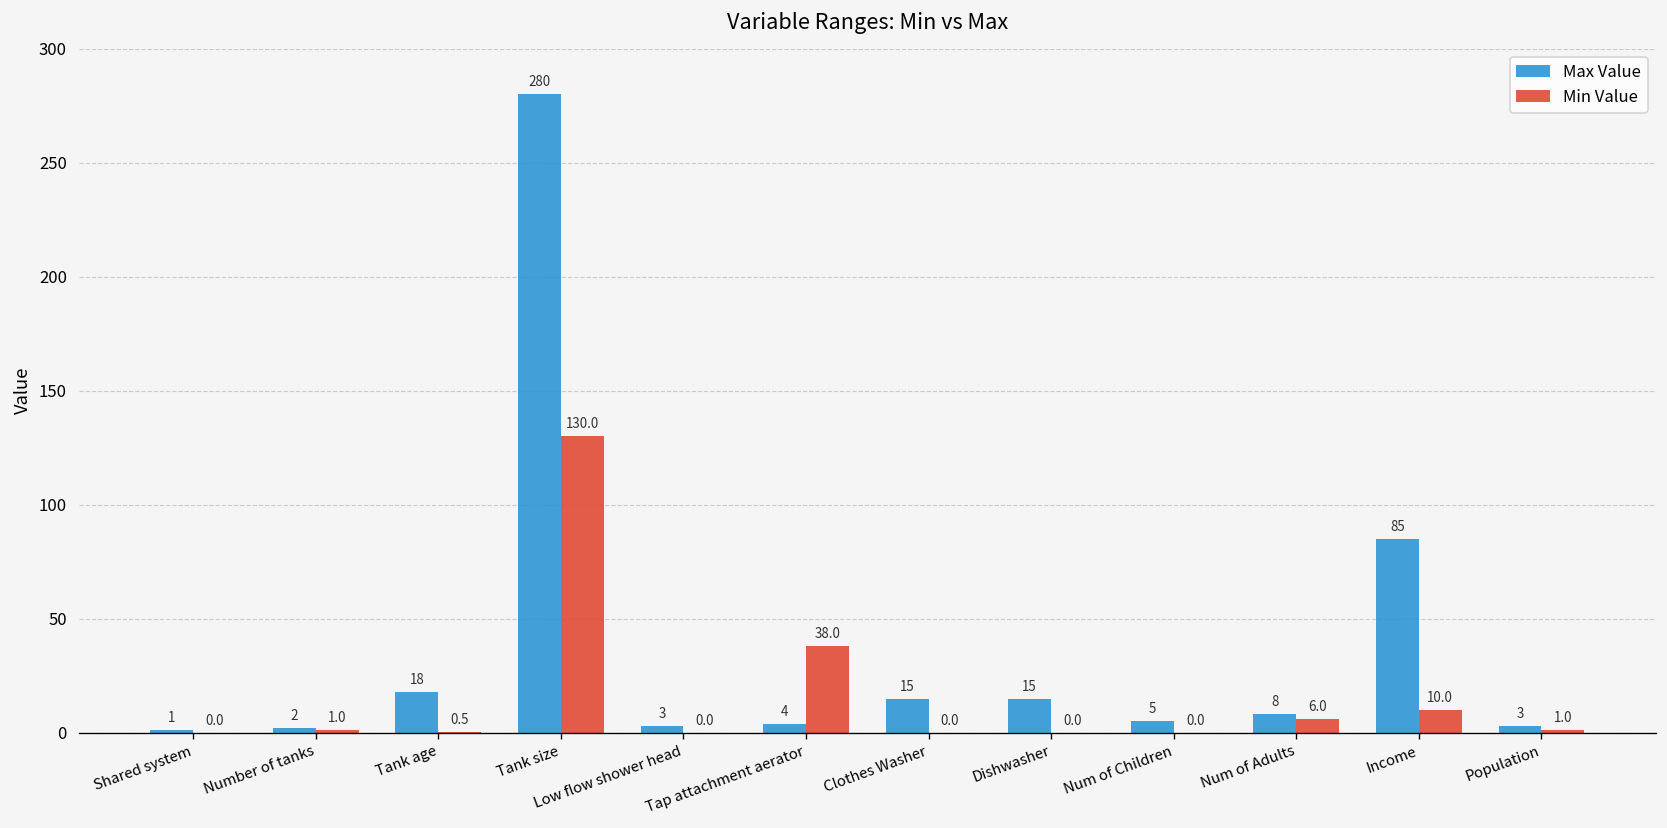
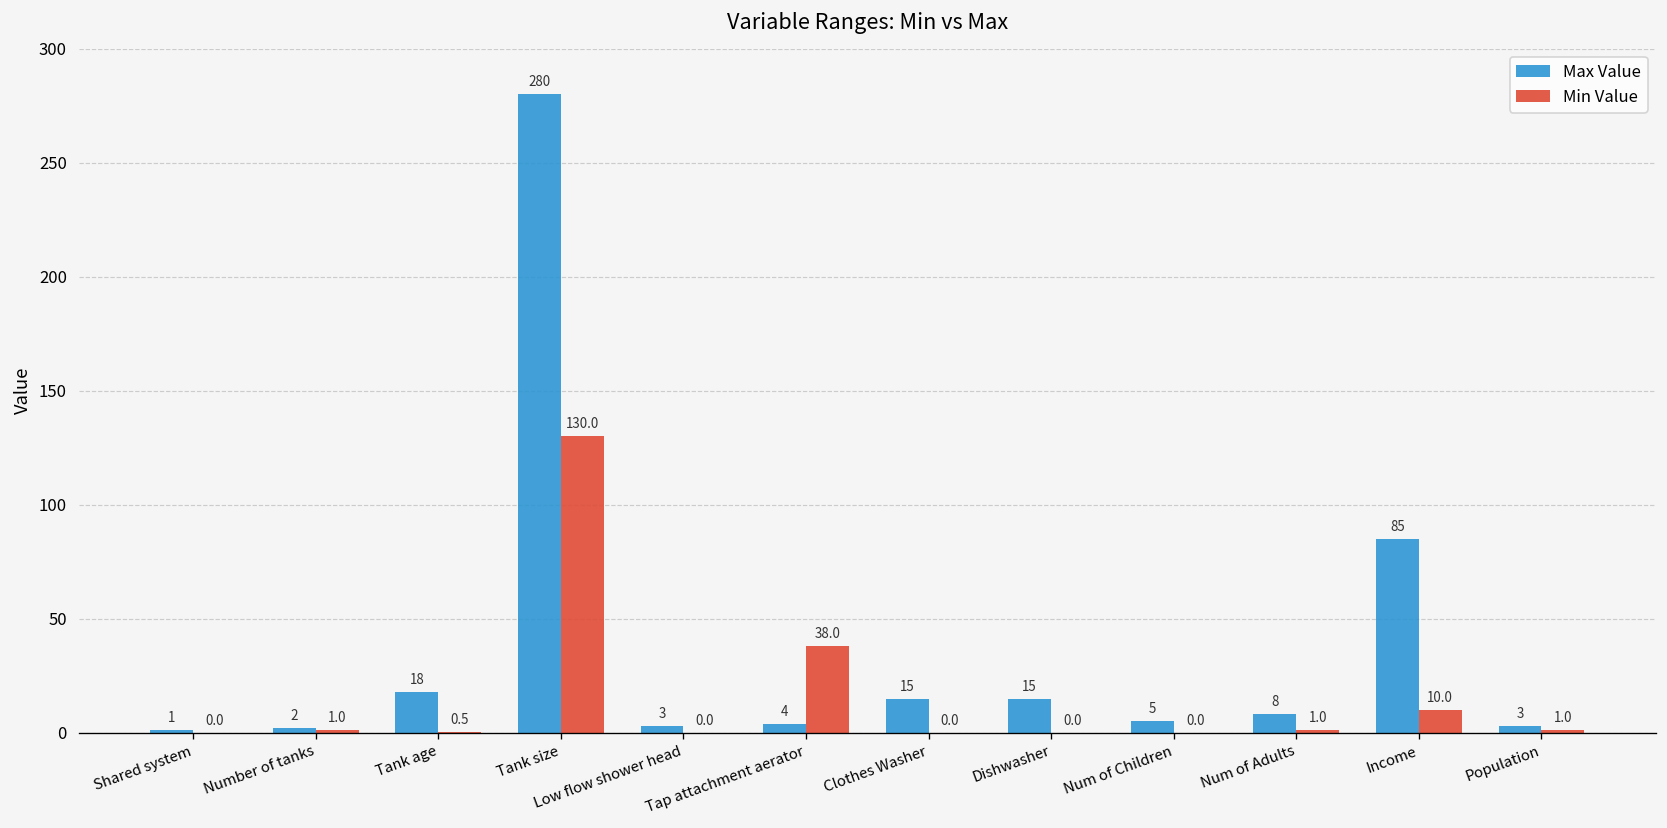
Min Value, Num of Adults: 6.0 -> 1.0
